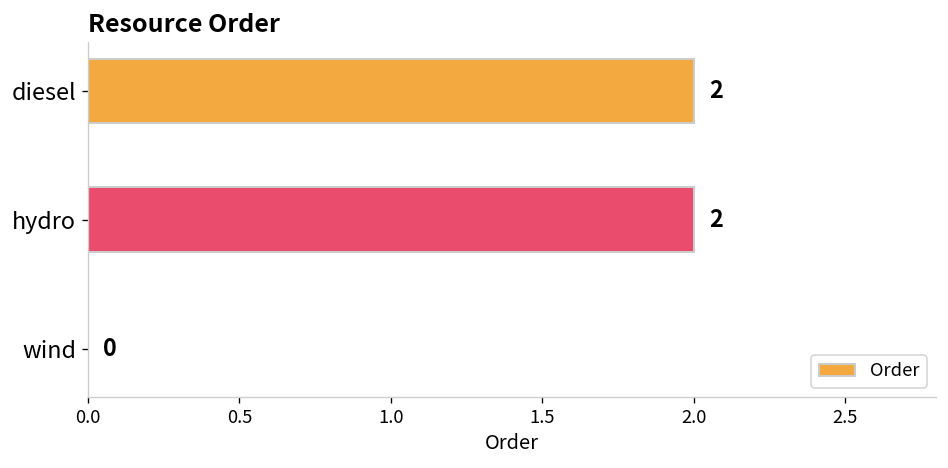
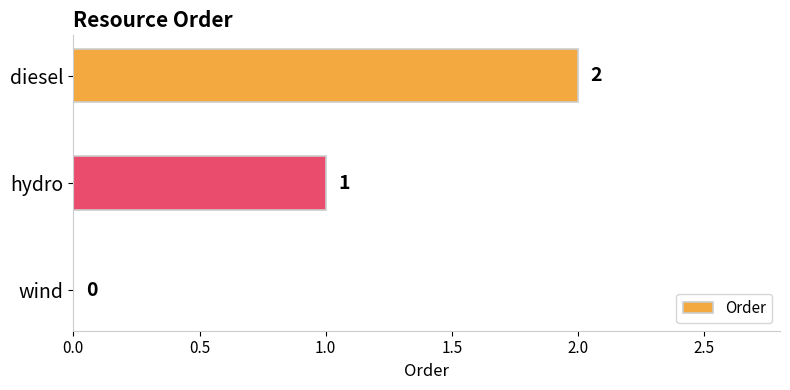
hydro: 2 -> 1
